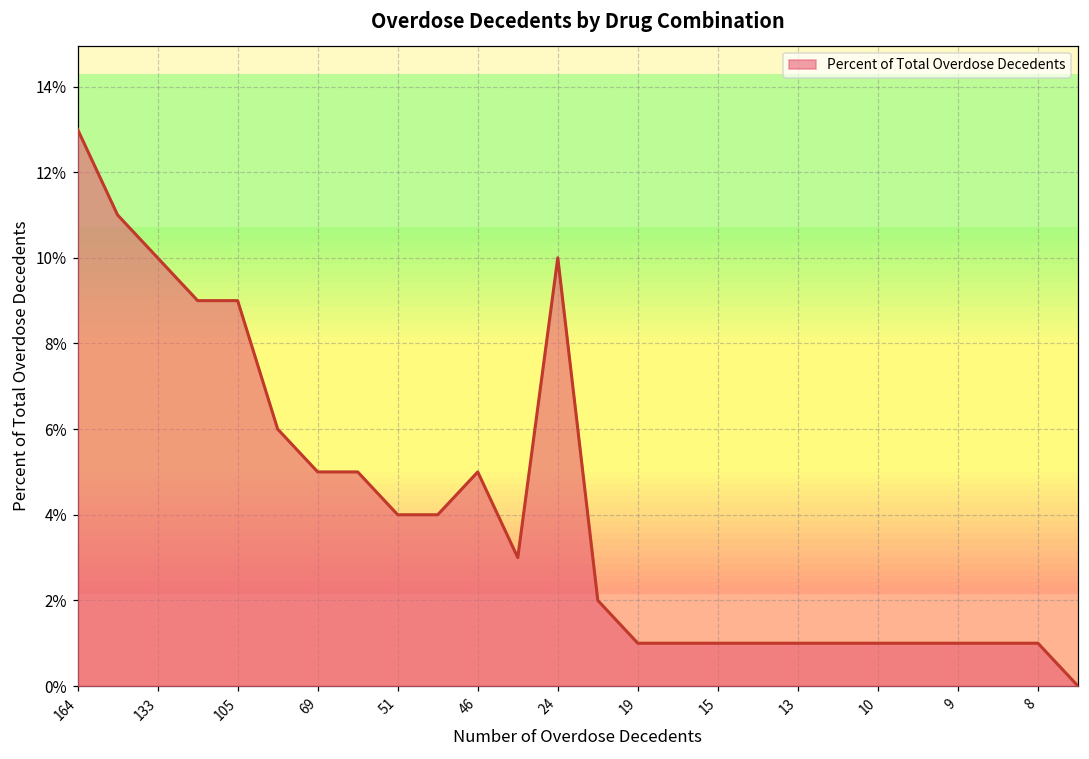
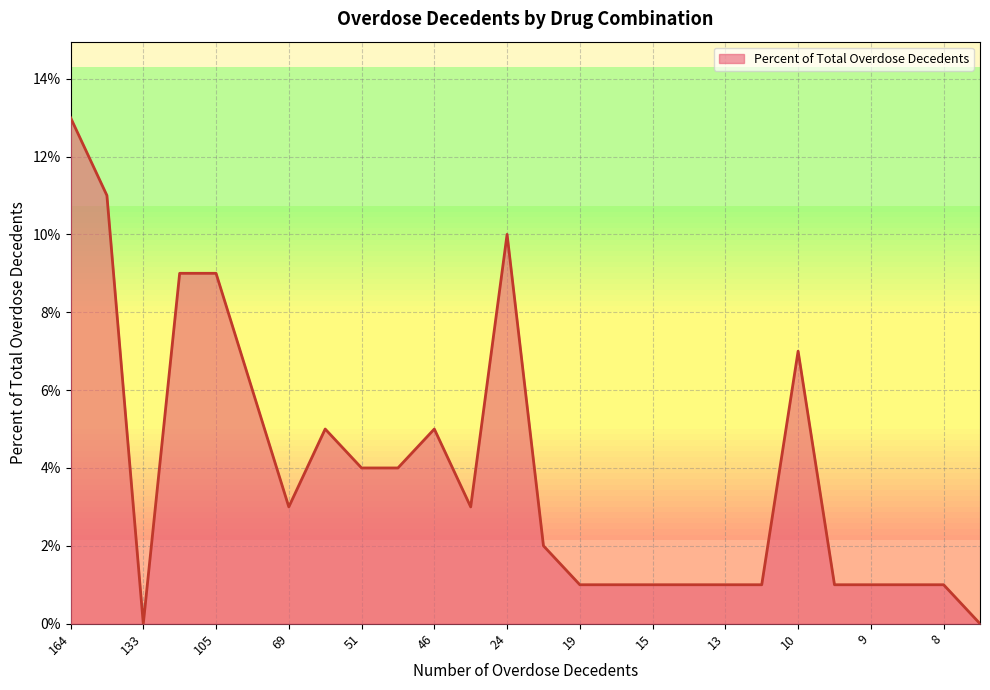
133: 10.0% -> 0.0%
69: 5.0% -> 3.0%
10: 1.0% -> 7.0%
